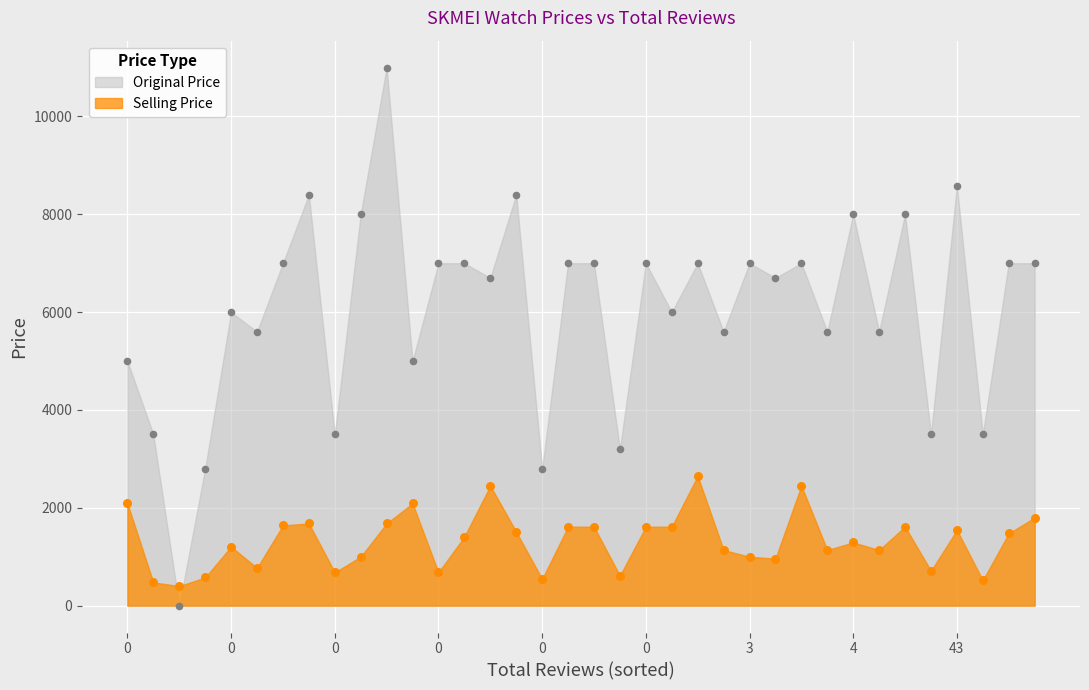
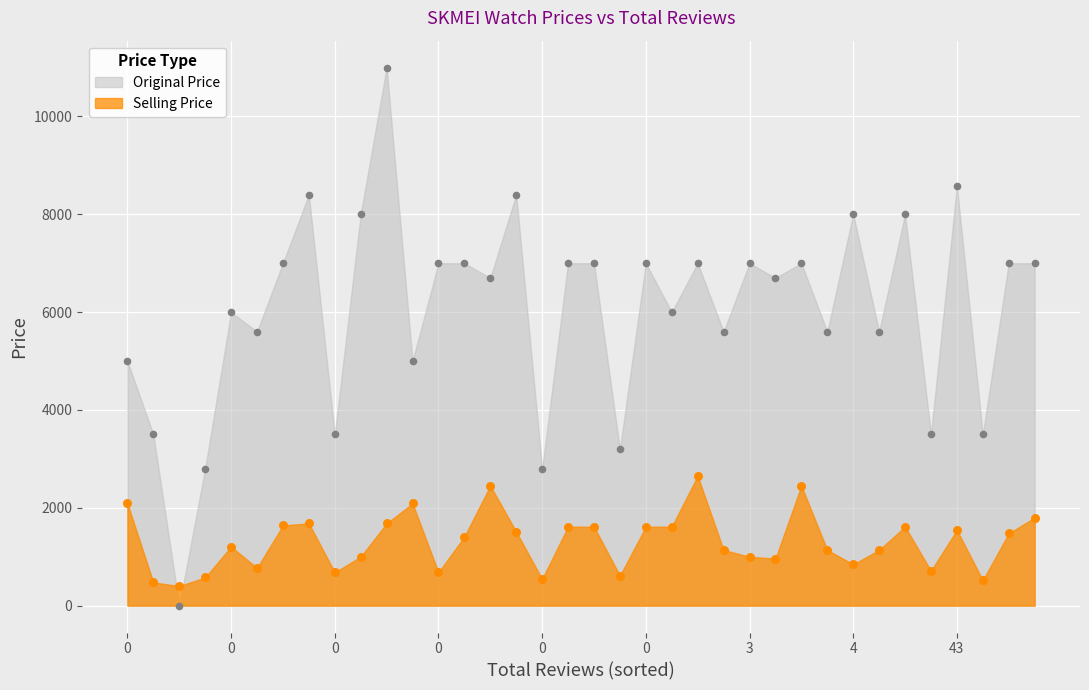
Selling Price, 4: 1300 -> 800
